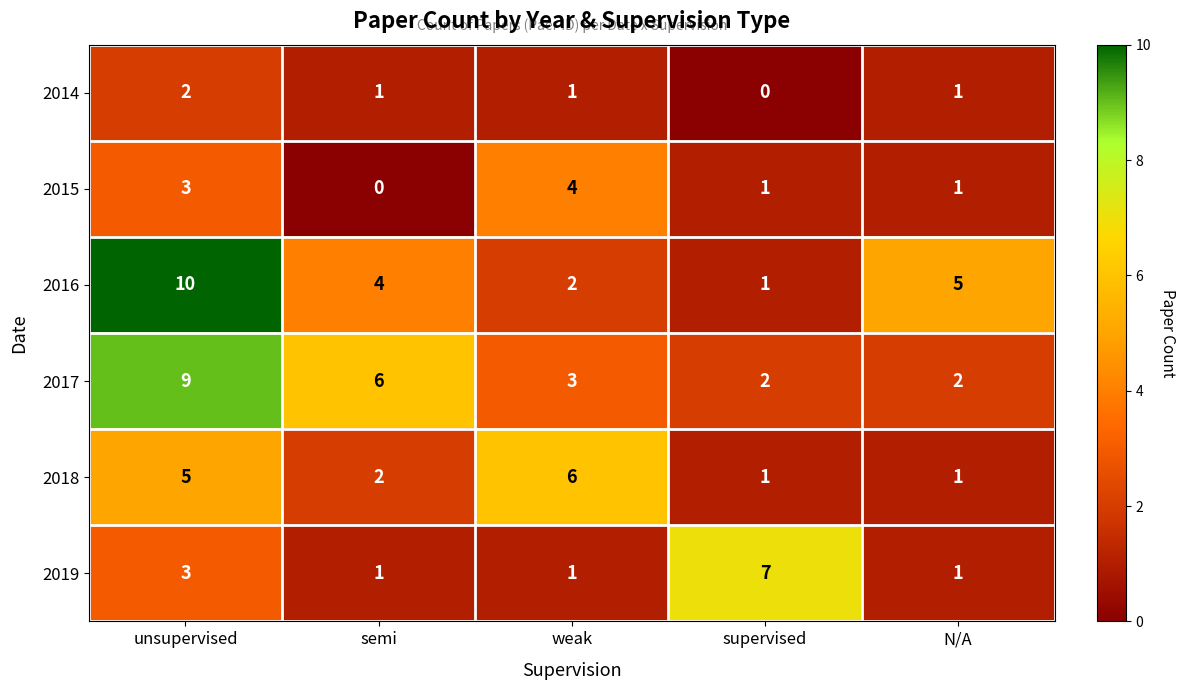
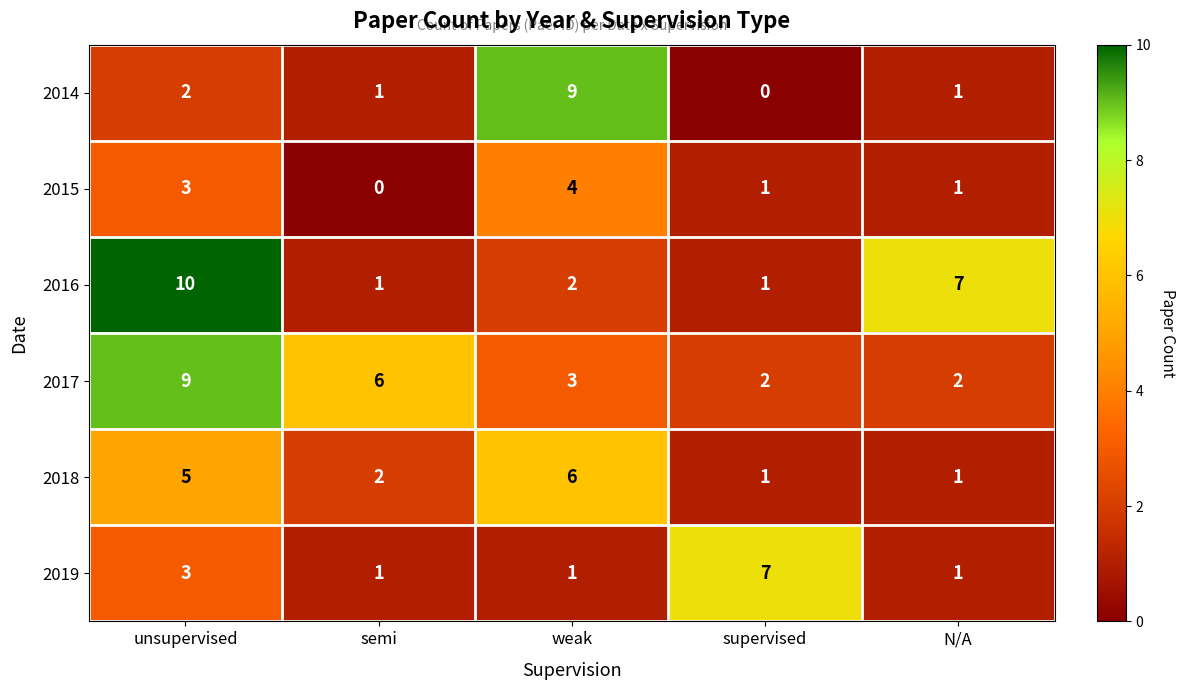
2014, weak: 1 -> 9
2016, semi: 4 -> 1
2016, N/A: 5 -> 7
